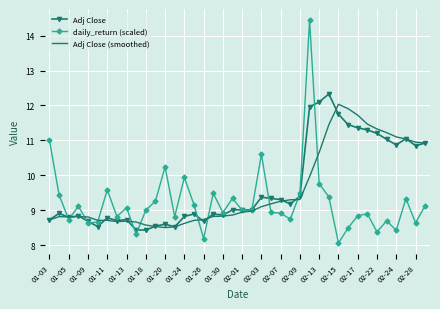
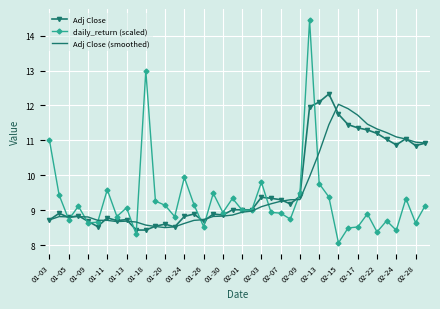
daily_return (scaled), 01-18: 9.0 -> 13.0
daily_return (scaled), 01-20: 10.2 -> 9.1
daily_return (scaled), 01-26: 8.2 -> 8.5
daily_return (scaled), 02-03: 10.6 -> 9.8
daily_return (scaled), 02-17: 8.8 -> 8.5
